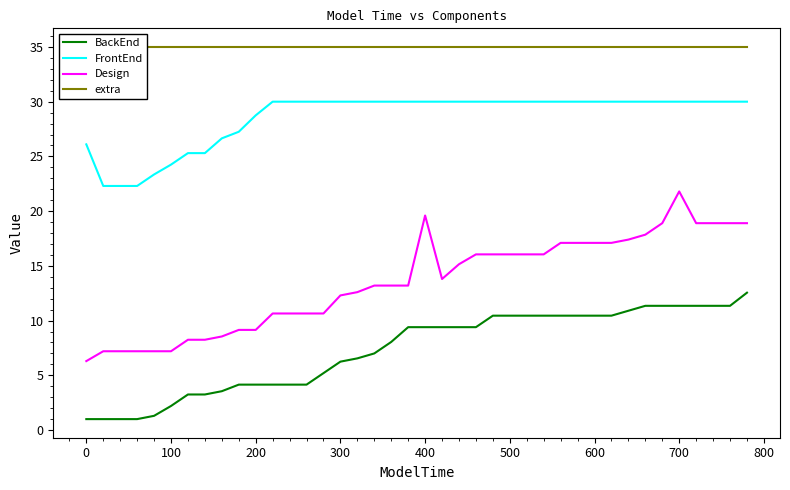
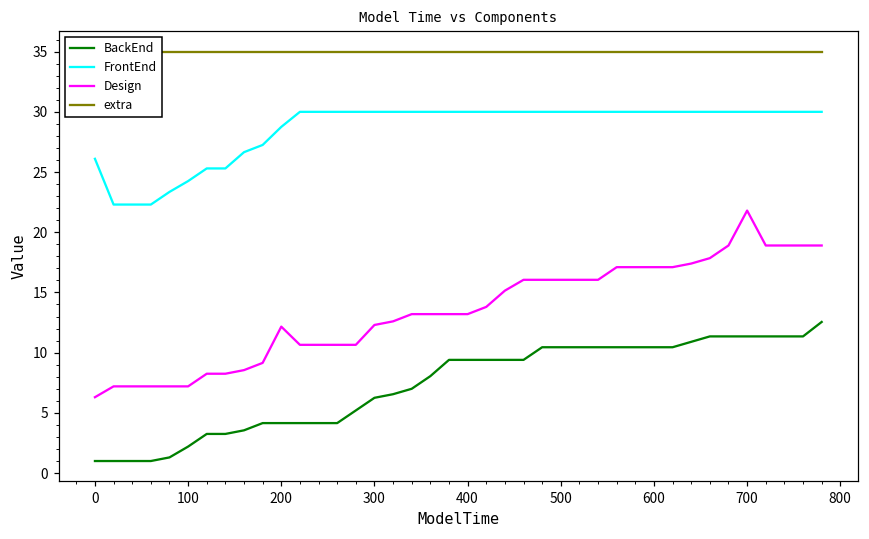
Design, 200: 9.2 -> 12.2
Design, 400: 19.6 -> 13.2
